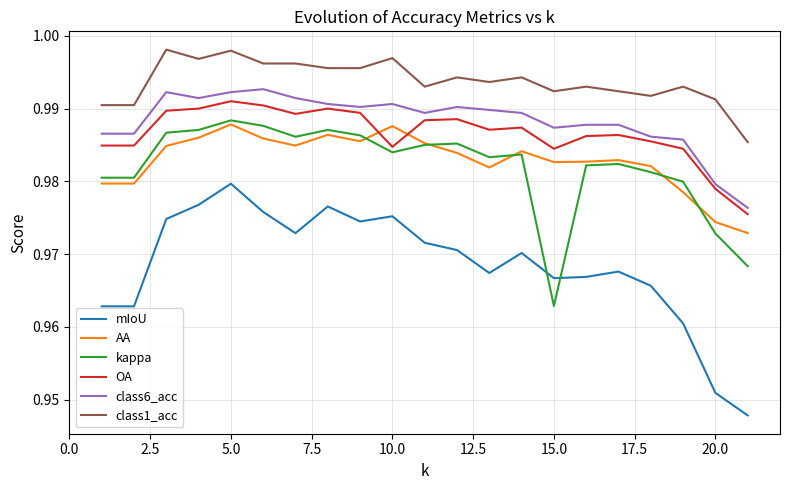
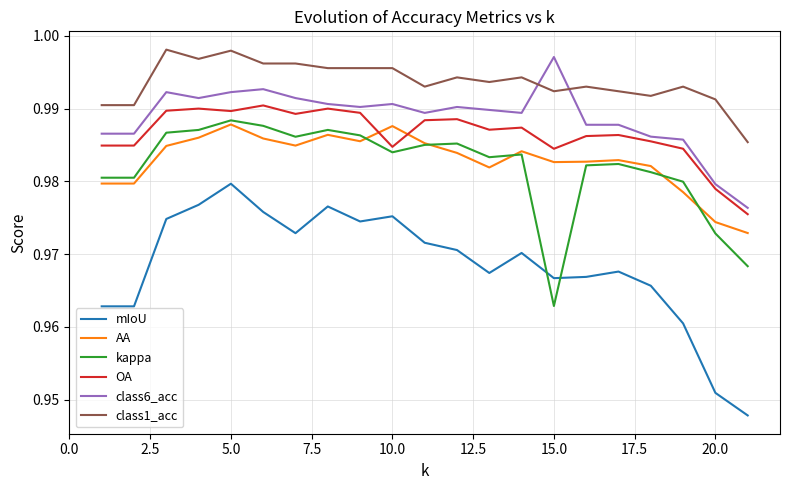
OA, 5.0: 0.991 -> 0.990
class1_acc, 10.0: 0.997 -> 0.996
class6_acc, 15.0: 0.987 -> 0.997
